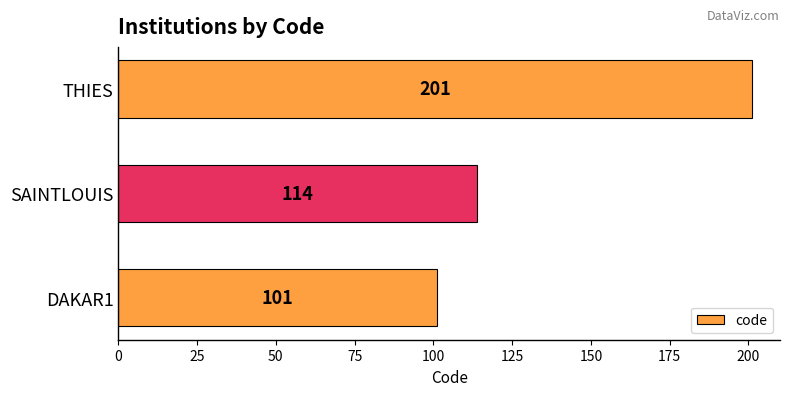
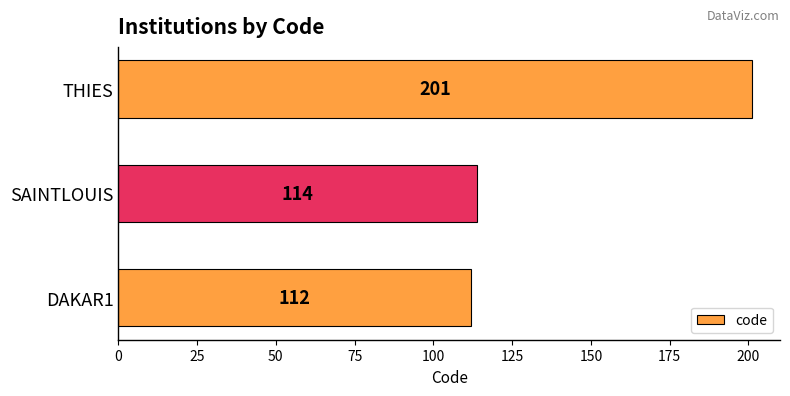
DAKAR1: 101 -> 112
